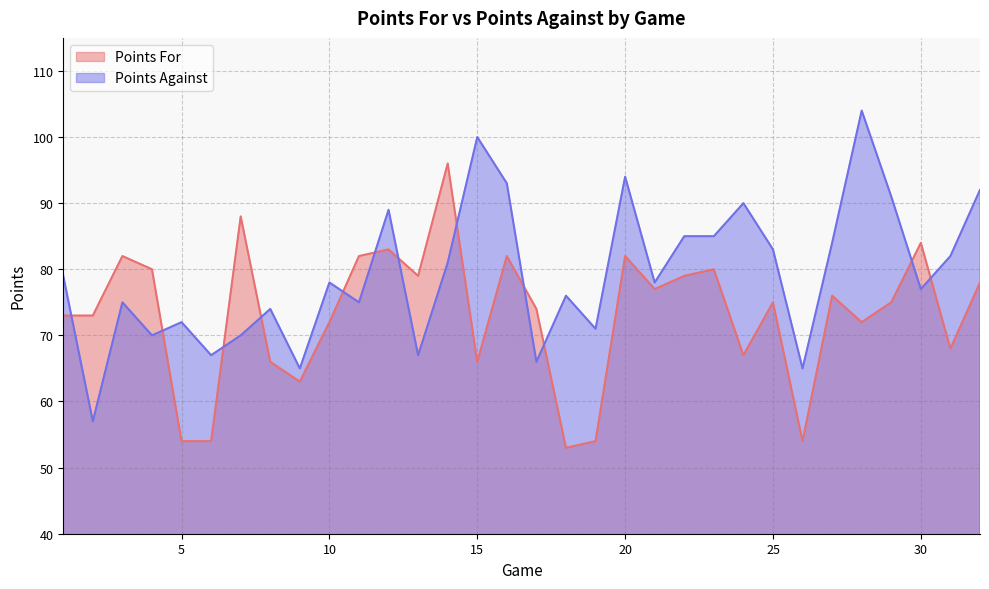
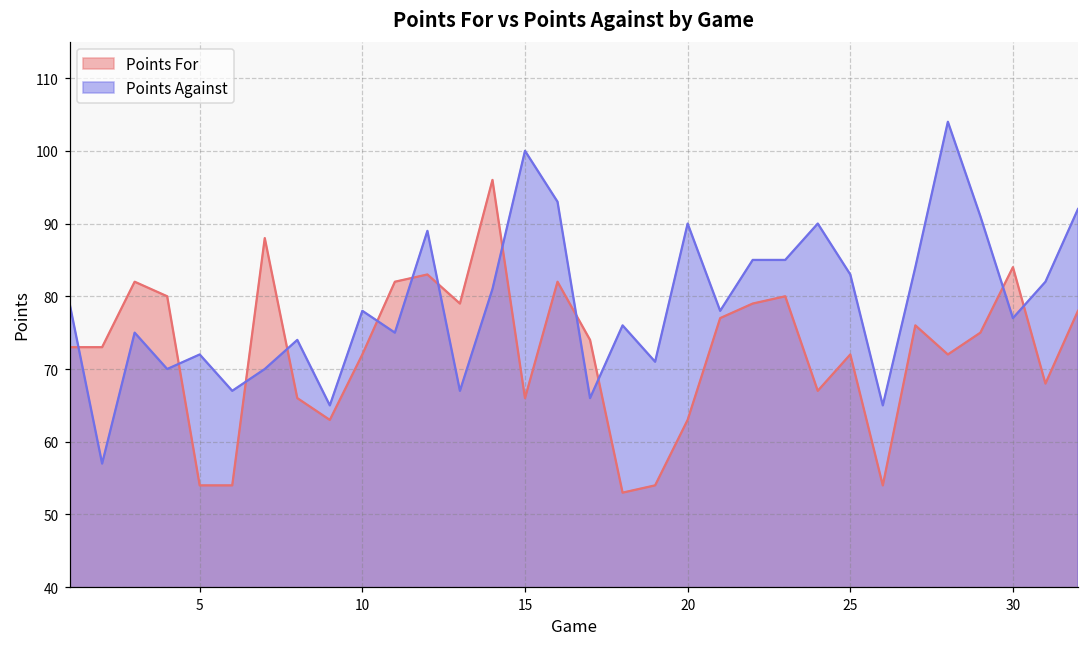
Points For, 20: 82 -> 63
Points Against, 20: 94 -> 90
Points For, 25: 75 -> 72
